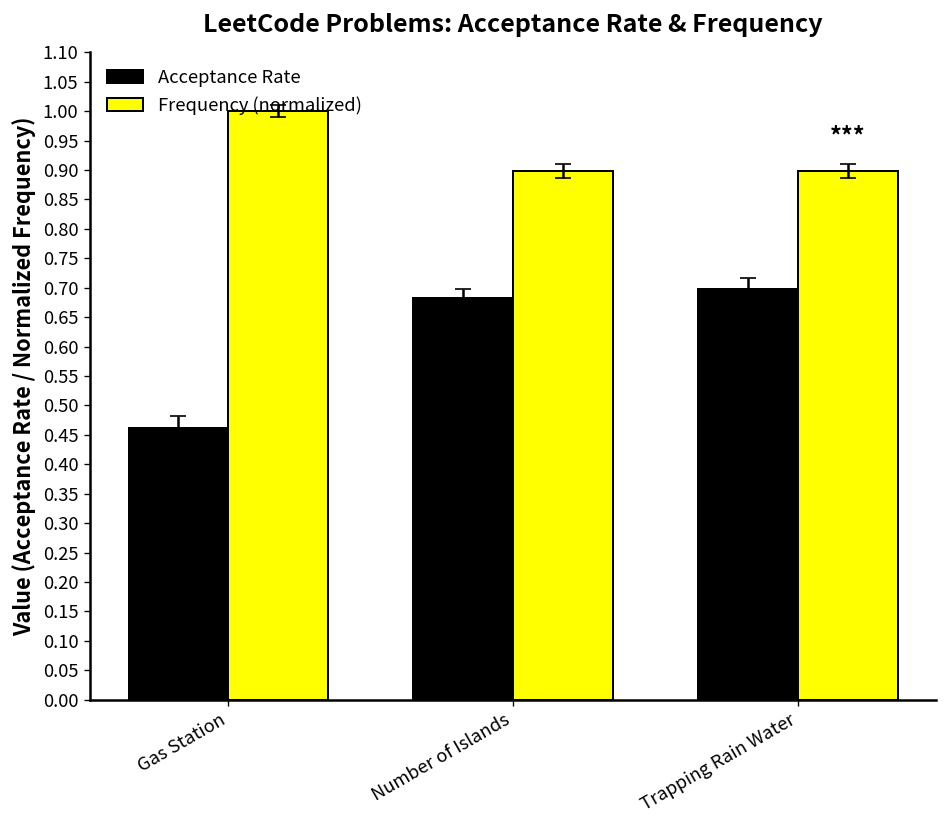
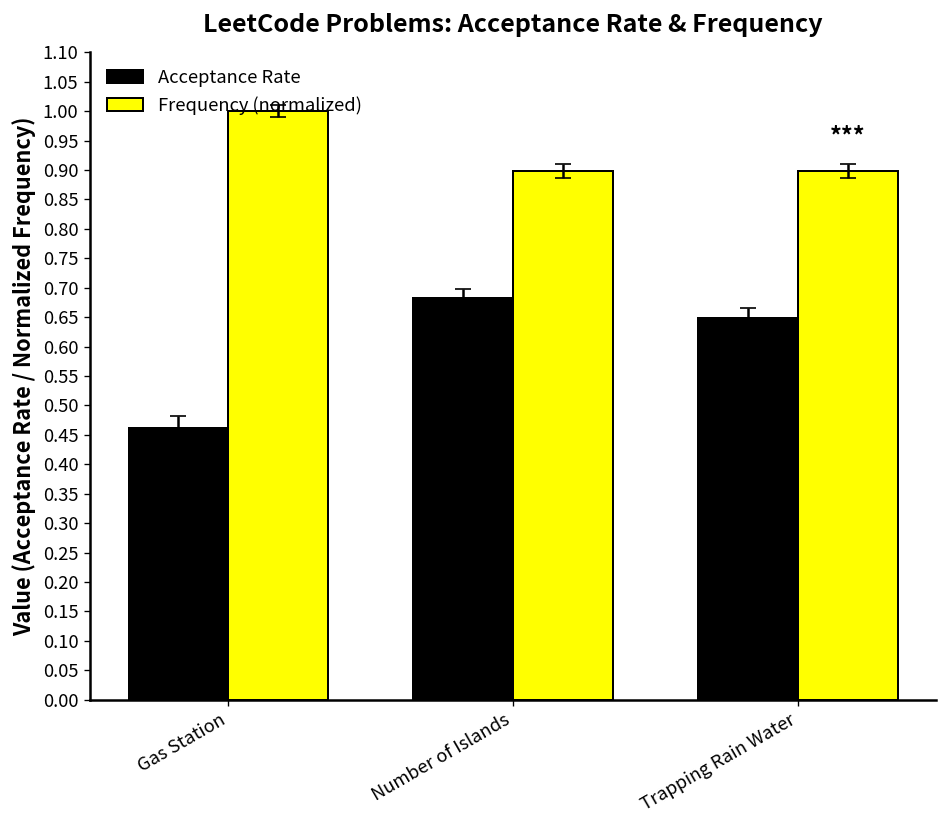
Acceptance Rate, Trapping Rain Water: 0.70 -> 0.65
